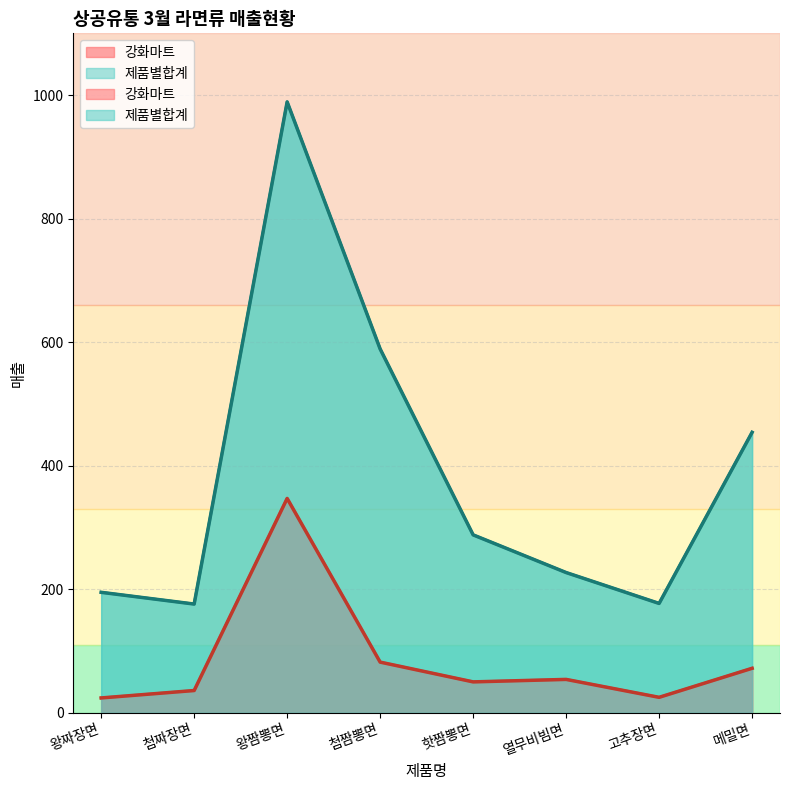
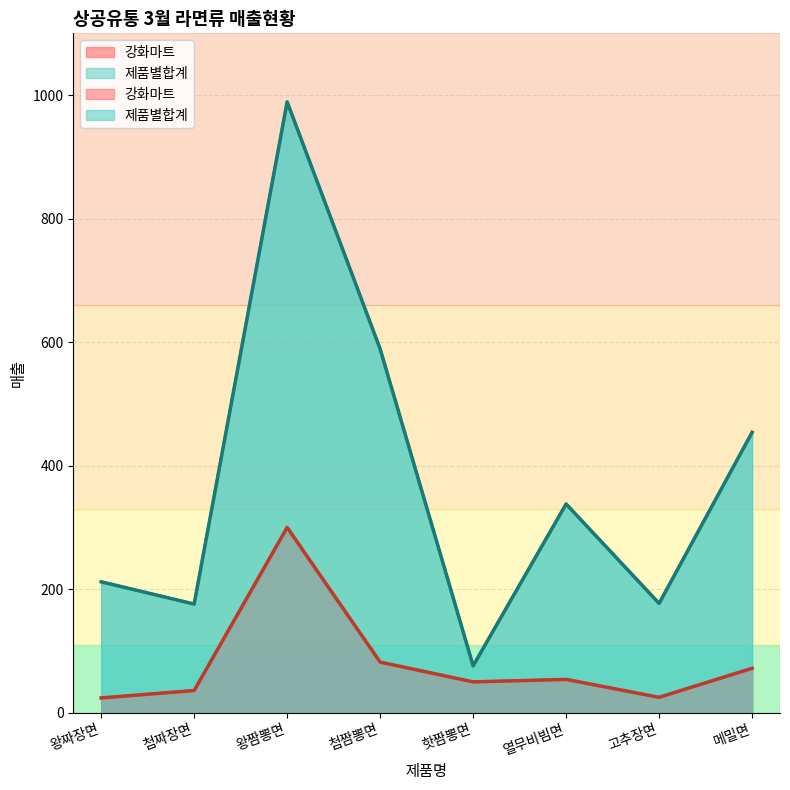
제품별합계, 왕짜장면: 200 -> 210
강화마트, 왕짬뽕면: 350 -> 300
제품별합계, 핫짬뽕면: 290 -> 80
제품별합계, 열무비빔면: 230 -> 340
